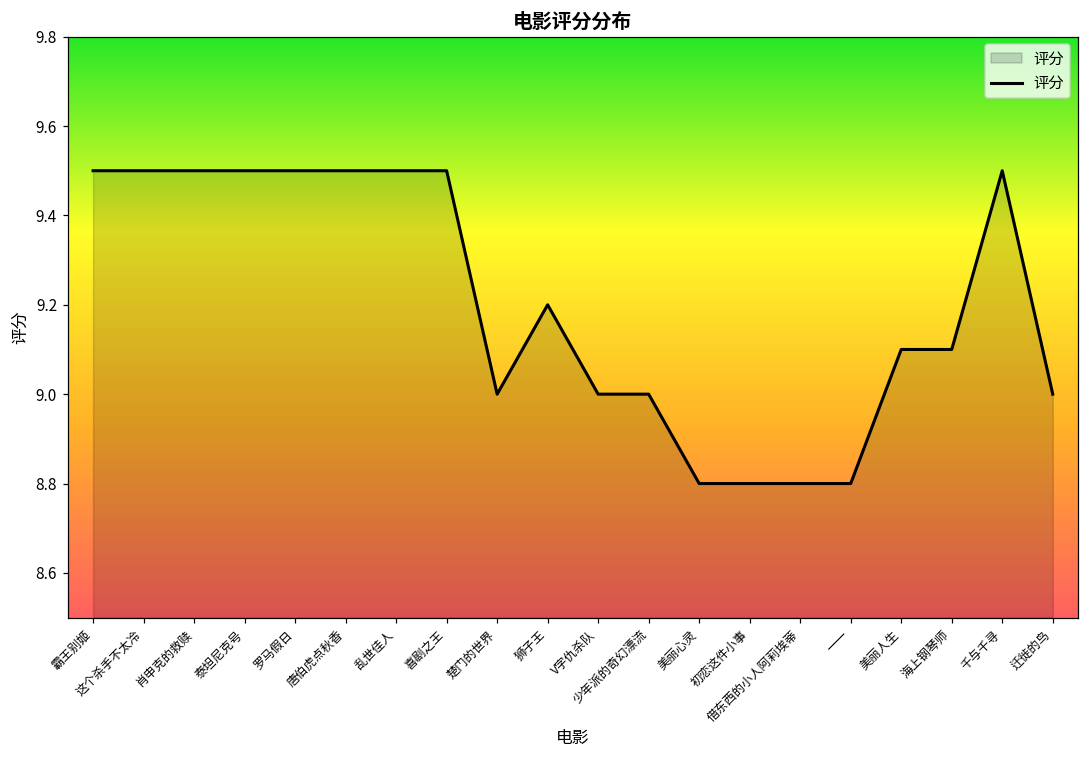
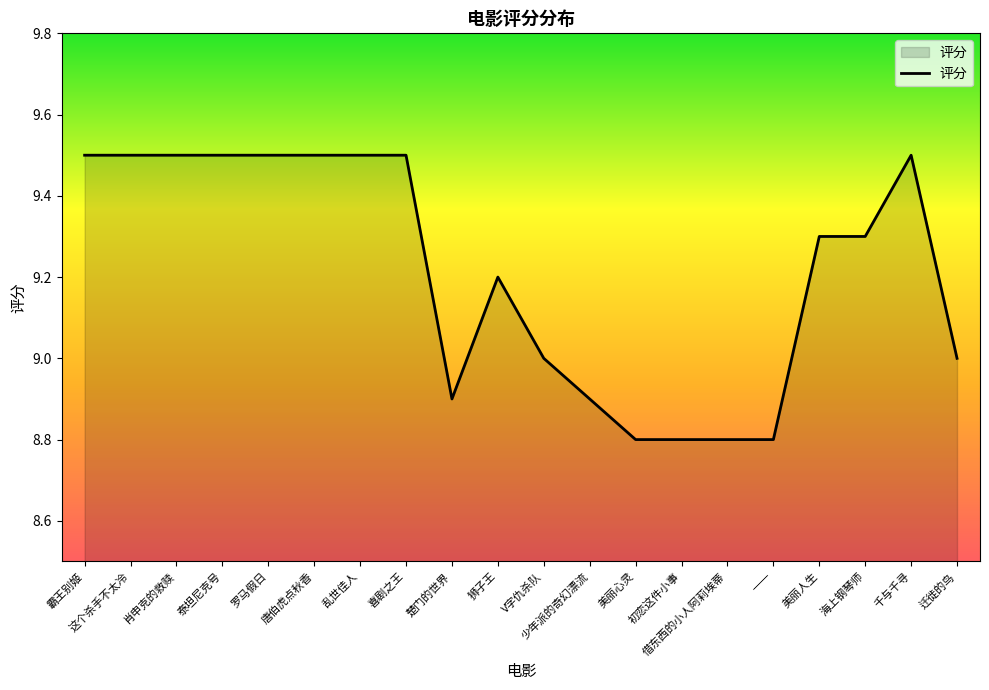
楚门的世界: 9.0 -> 8.9
少年派的奇幻漂流: 9.0 -> 8.9
美丽人生: 9.1 -> 9.3
海上钢琴师: 9.1 -> 9.3
